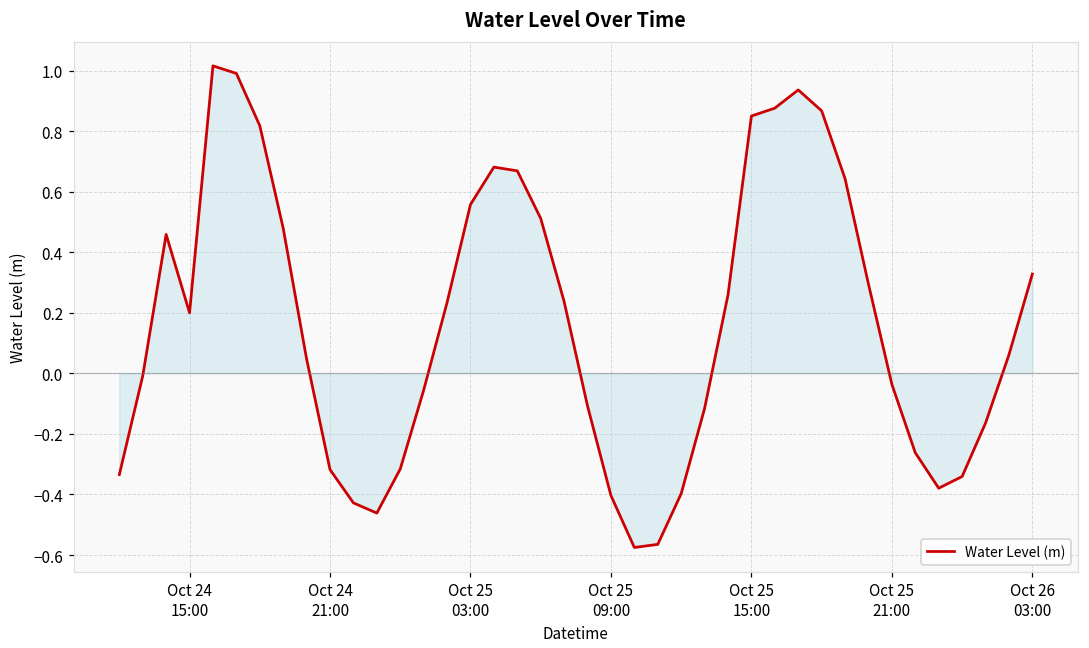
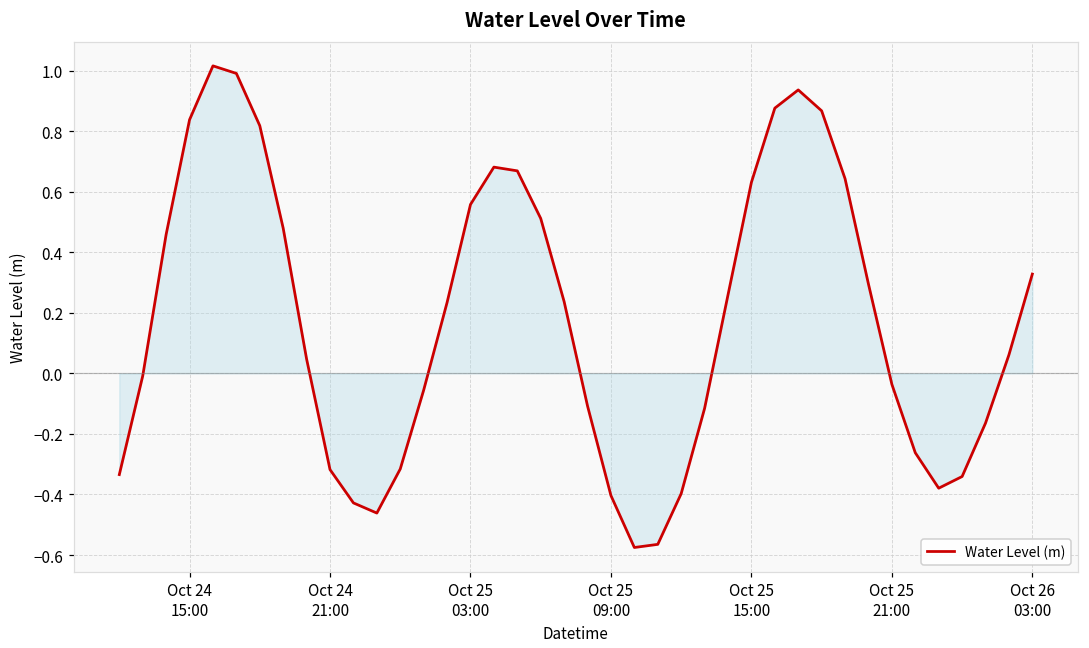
Water Level (m), Oct 24 15:00: 0.20 -> 0.84
Water Level (m), Oct 25 15:00: 0.85 -> 0.63
